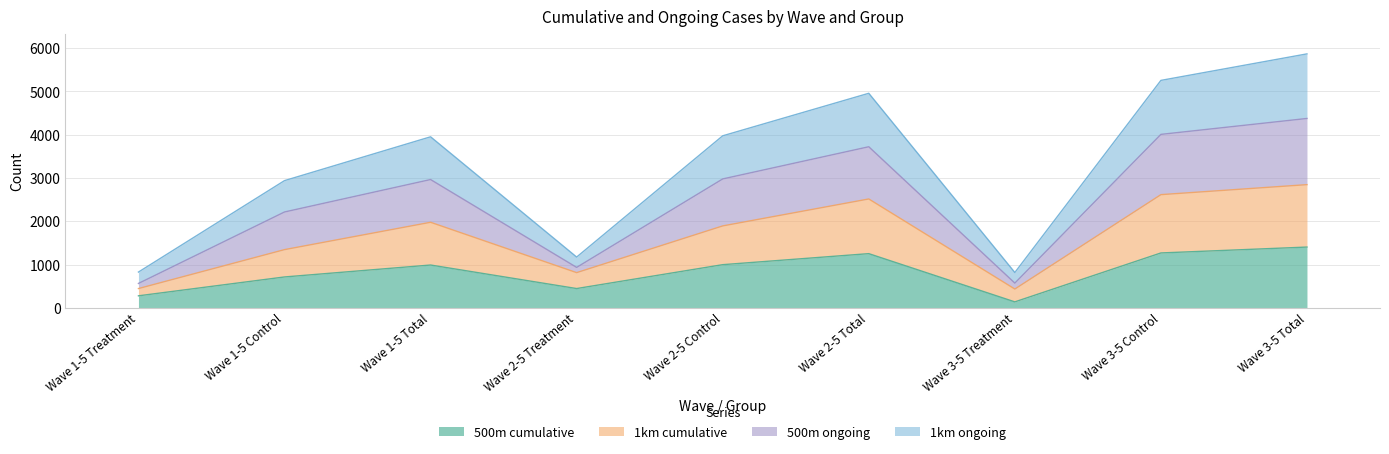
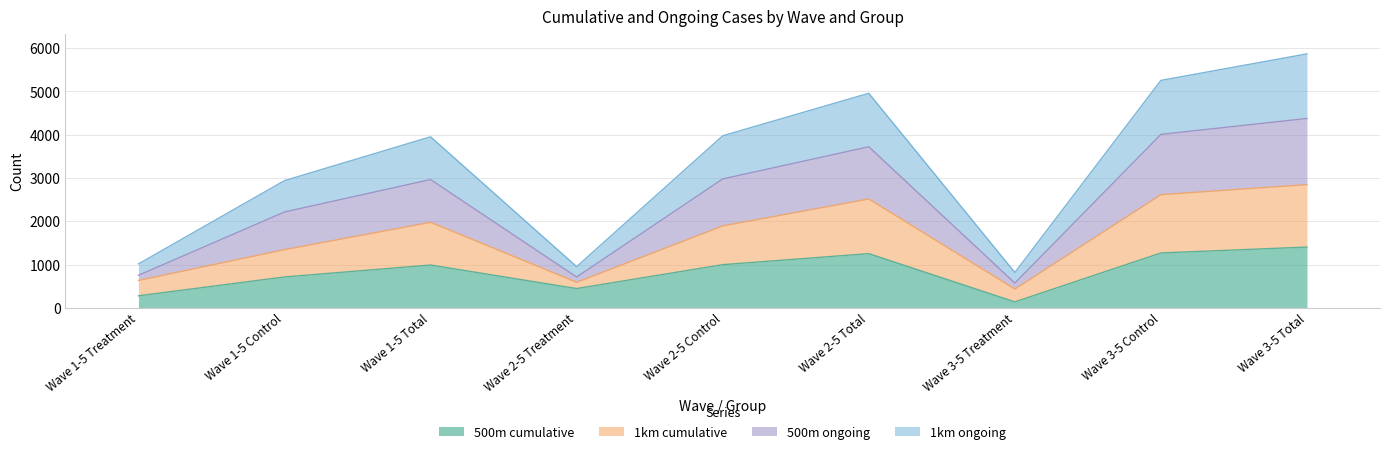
1km cumulative, Wave 1-5 Treatment: 200 -> 400
1km cumulative, Wave 2-5 Treatment: 400 -> 100
